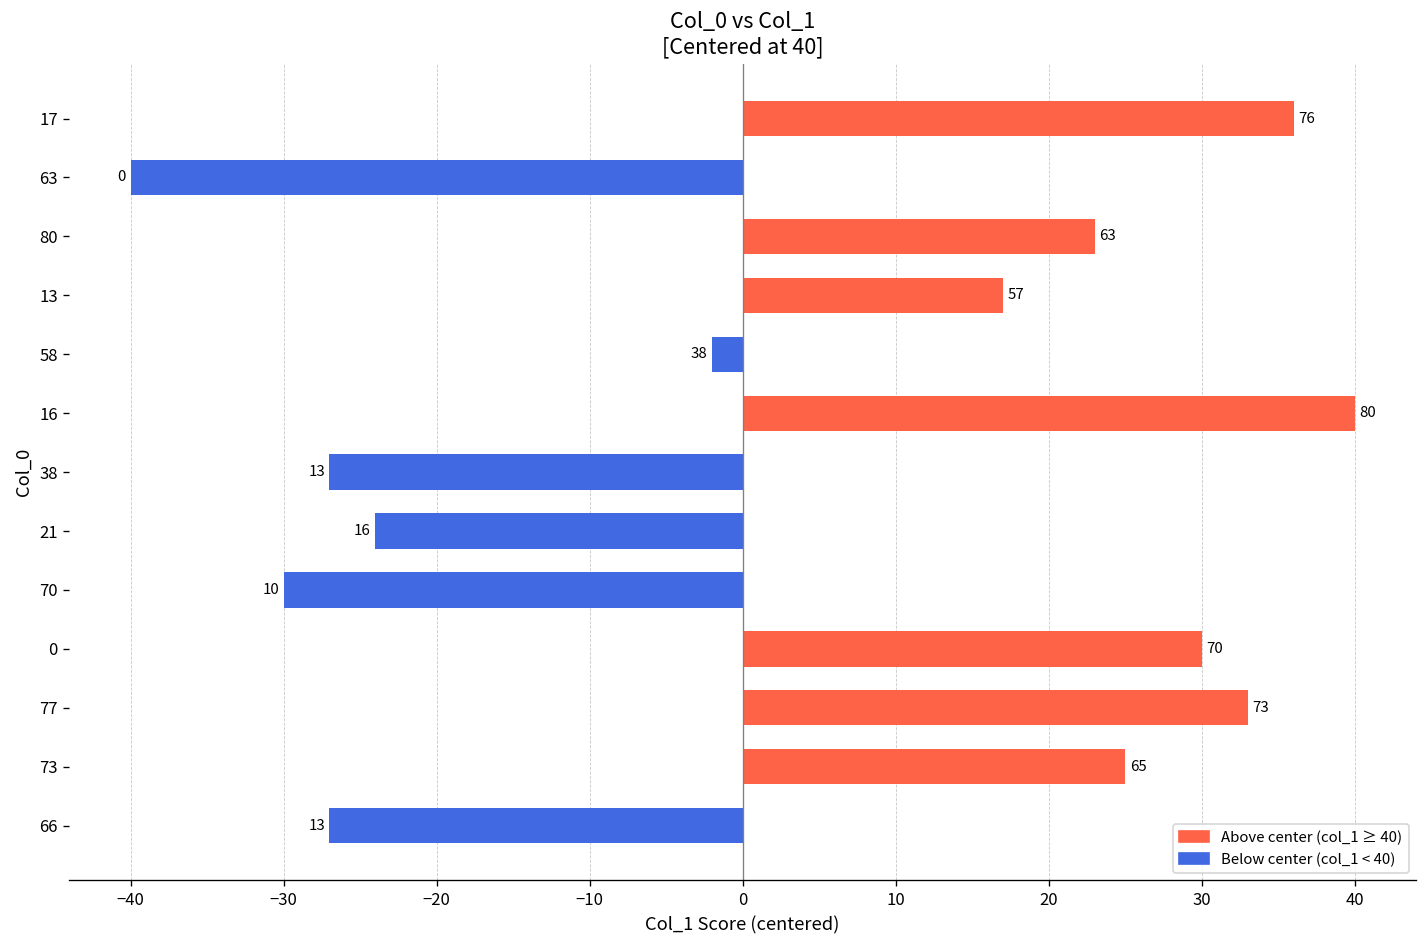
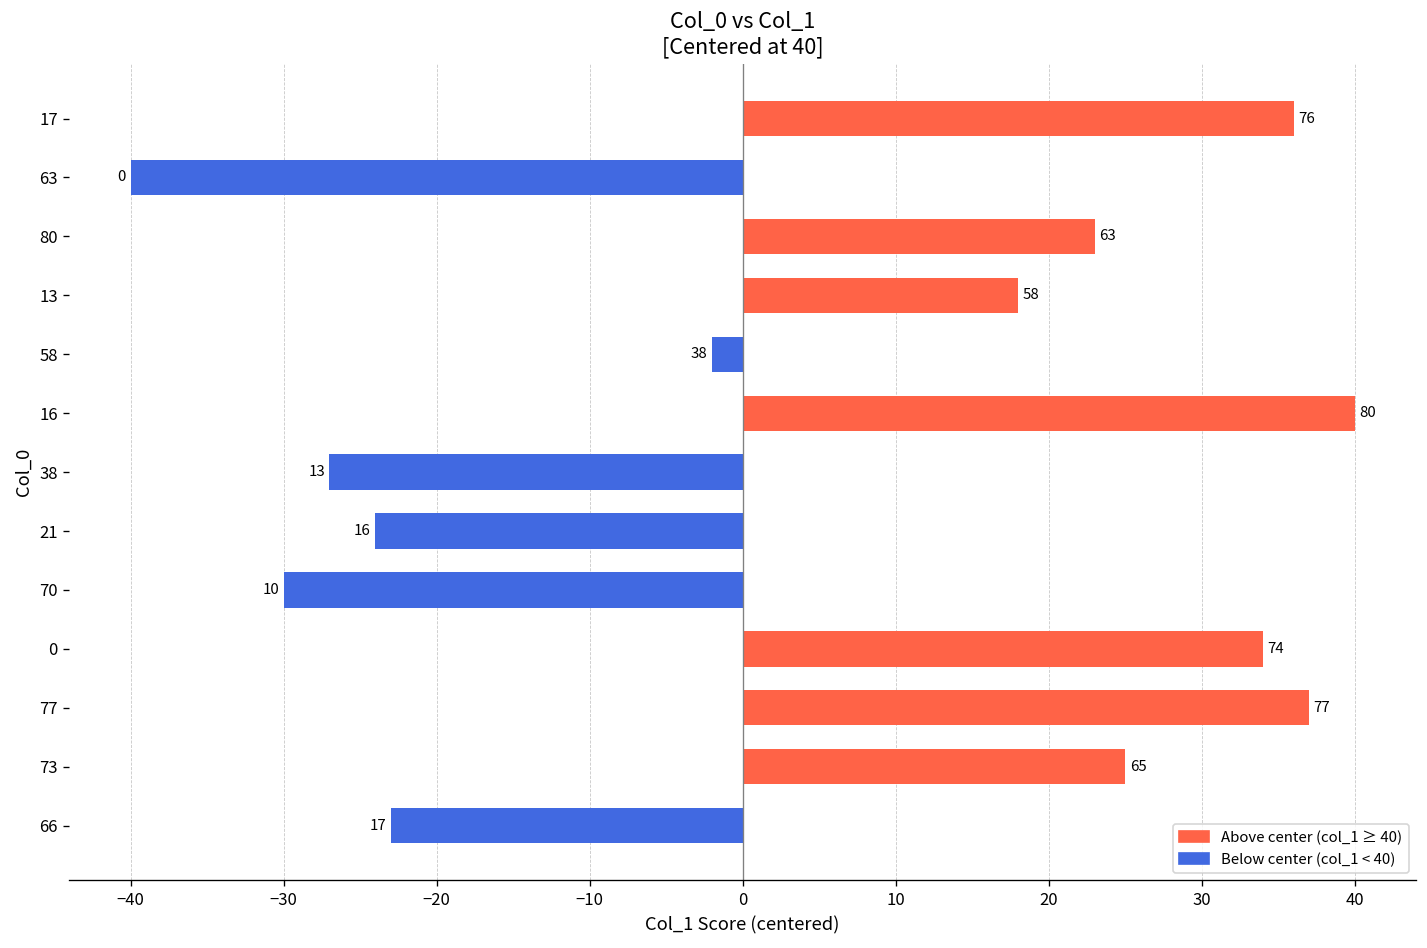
13: 57 -> 58
0: 70 -> 74
77: 73 -> 77
66: 13 -> 17
